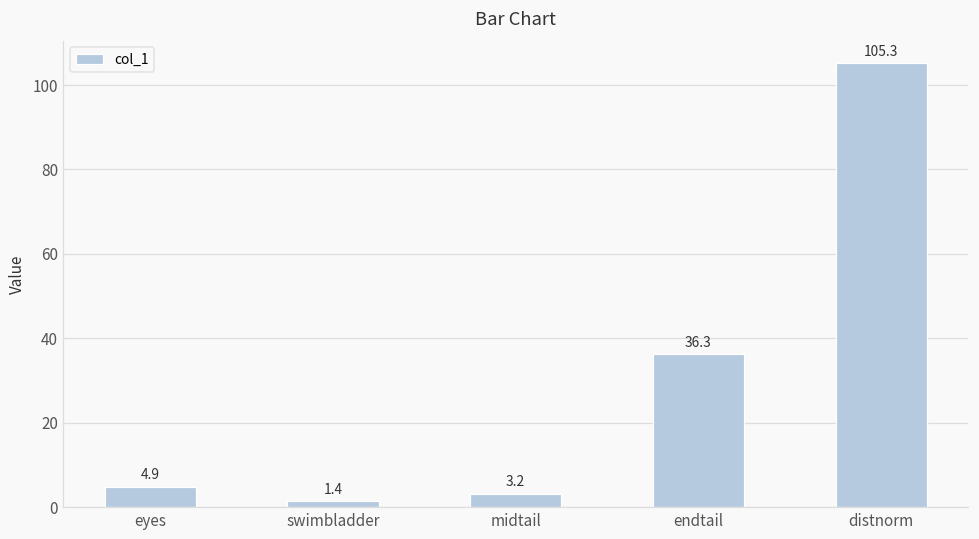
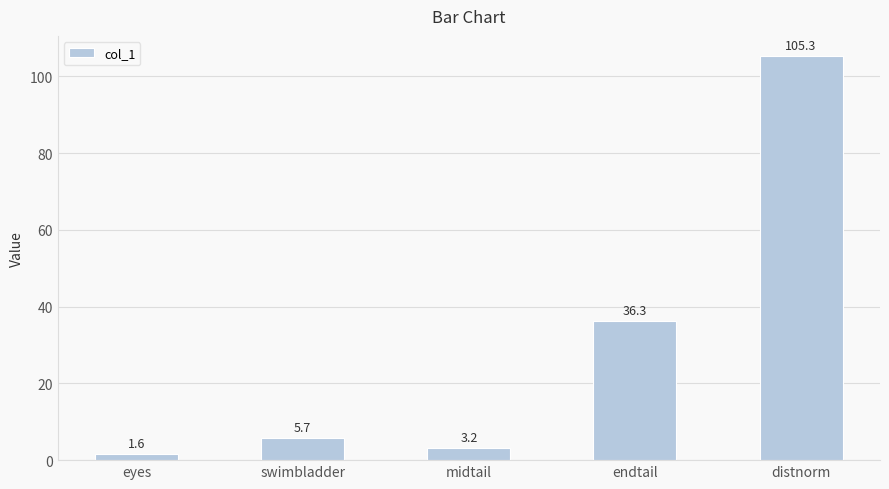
eyes: 4.9 -> 1.6
swimbladder: 1.4 -> 5.7
